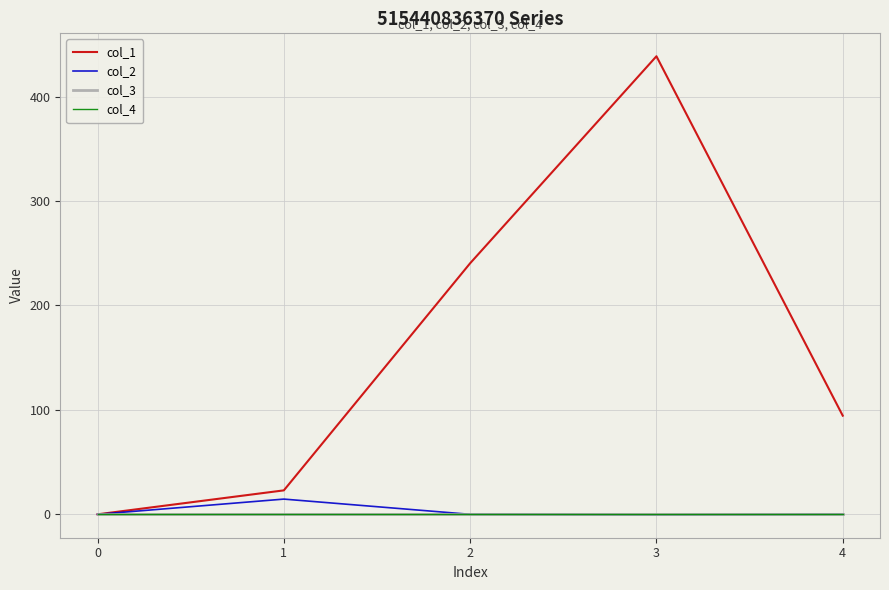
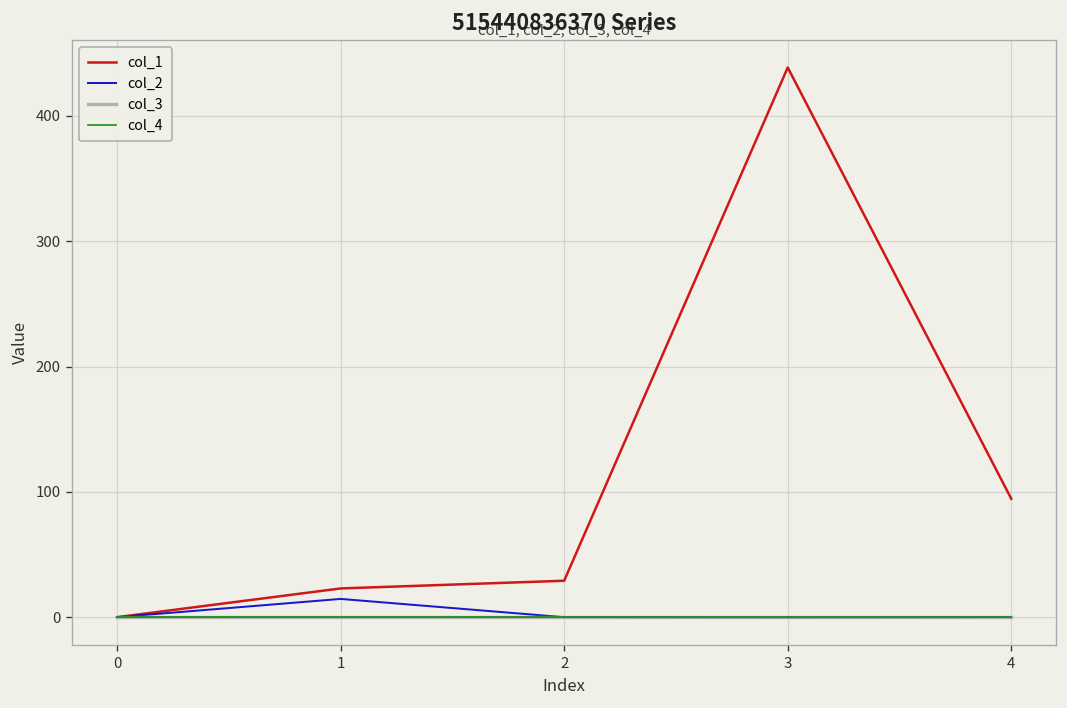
col_1, 2: 240 -> 29
